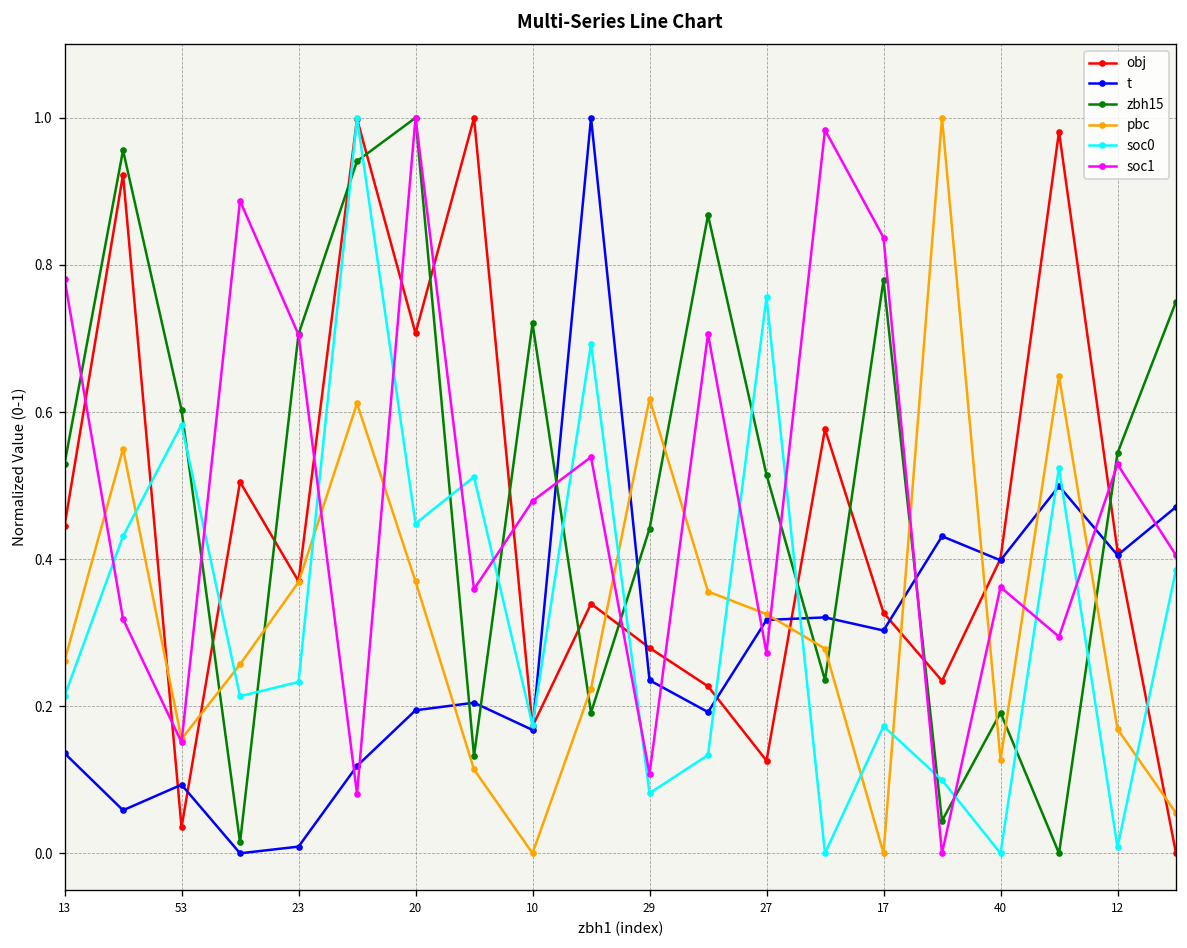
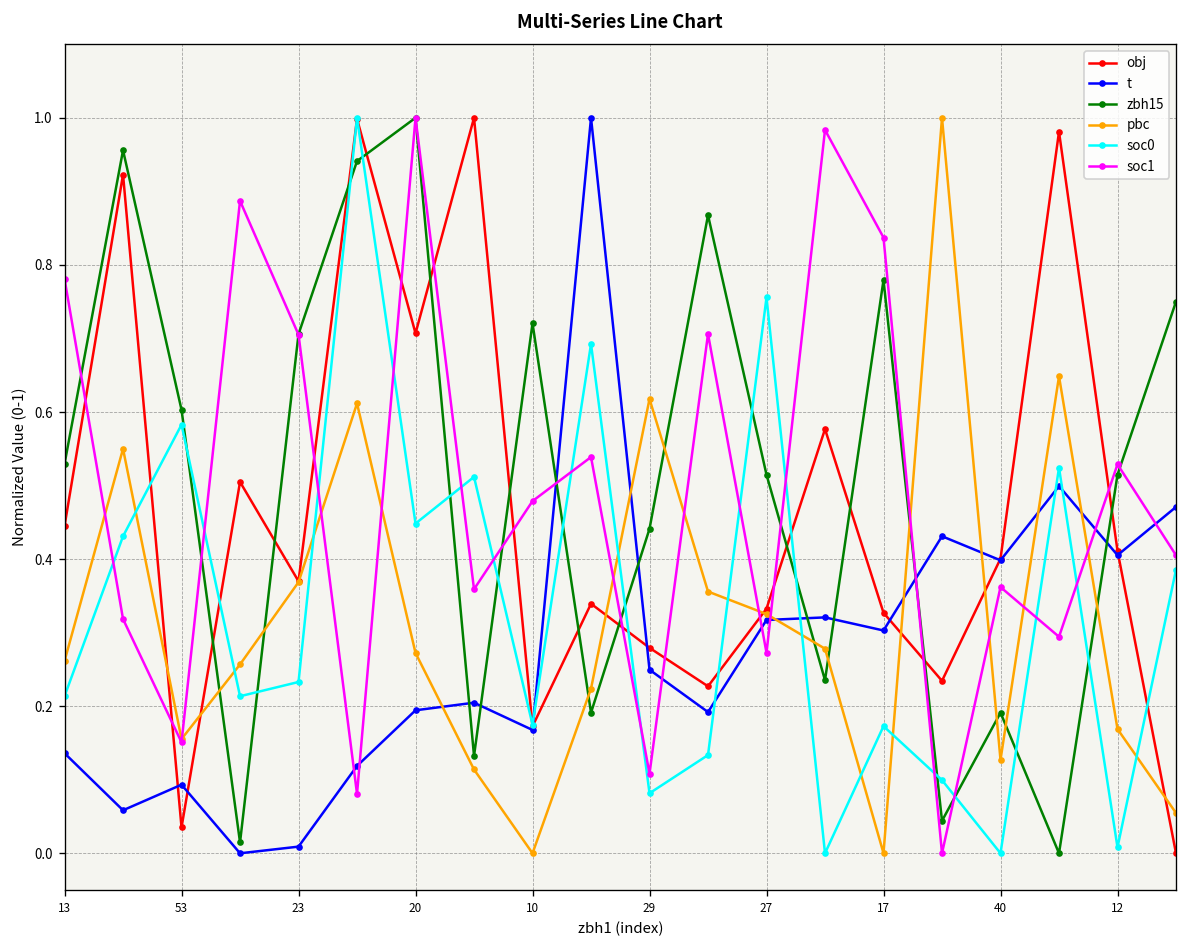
pbc, 20: 0.37 -> 0.27
t, 29: 0.24 -> 0.25
obj, 27: 0.13 -> 0.33
zbh15, 12: 0.54 -> 0.51
